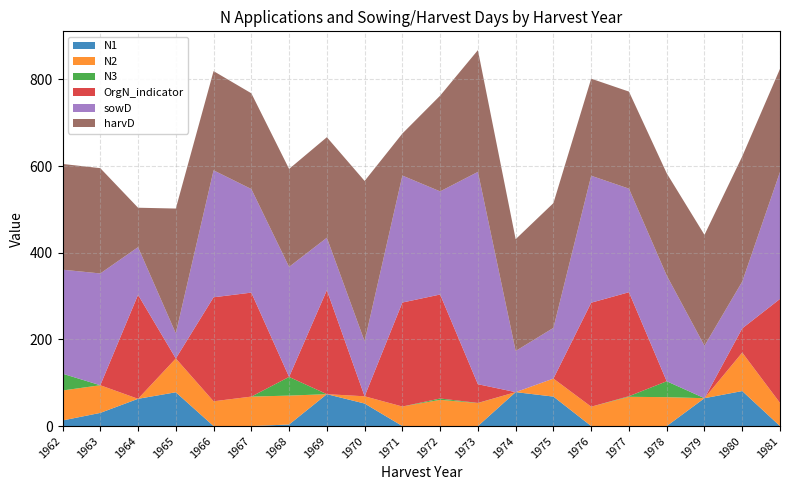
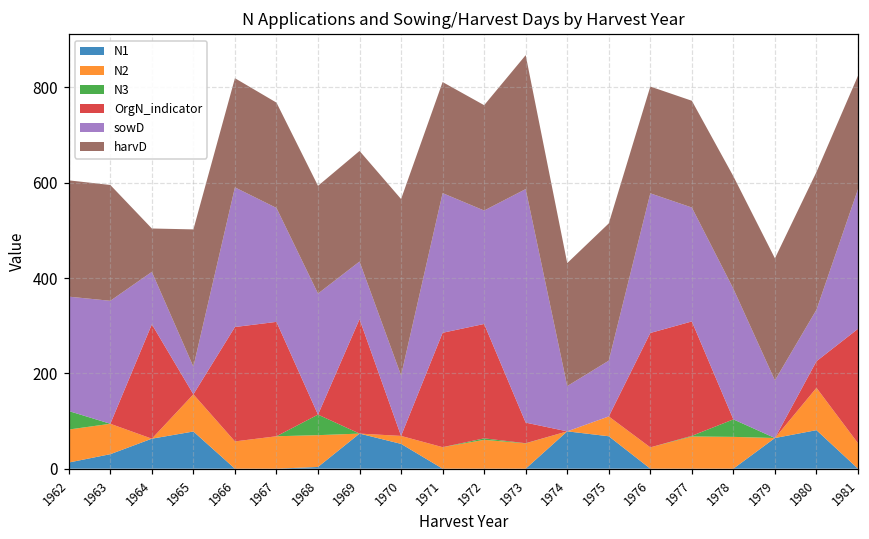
harvD, 1971: 100 -> 230
sowD, 1978: 240 -> 270
